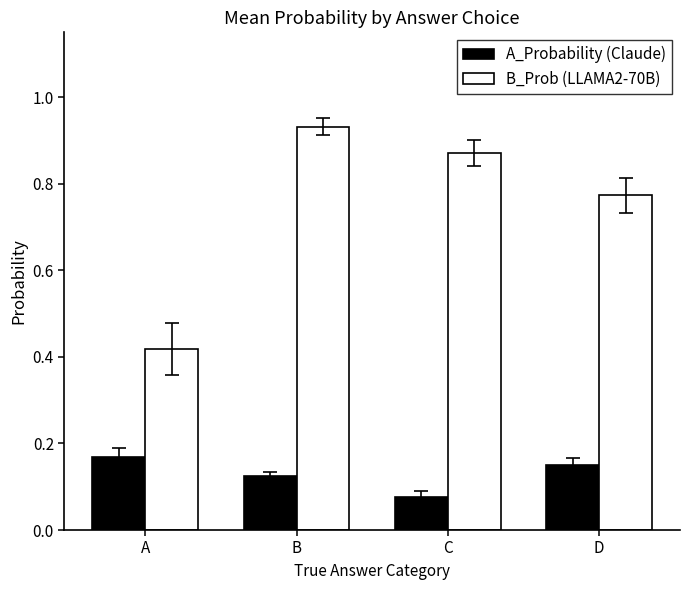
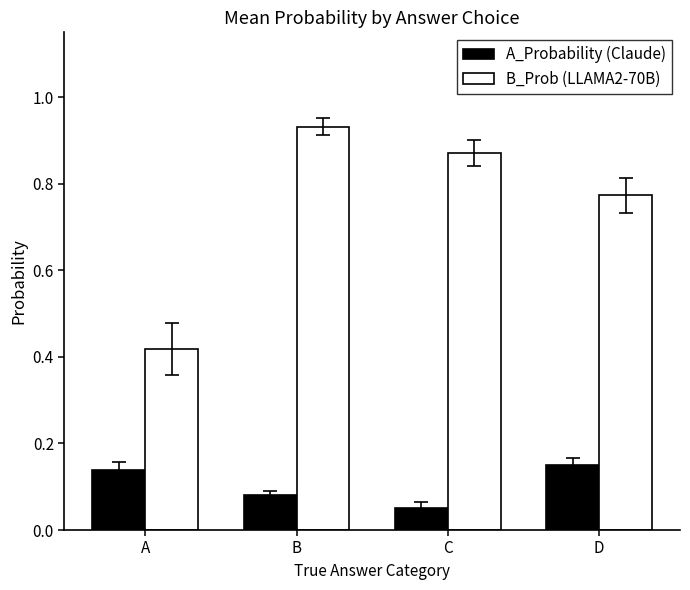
A_Probability (Claude), A: 0.17 -> 0.14
A_Probability (Claude), B: 0.12 -> 0.08
A_Probability (Claude), C: 0.08 -> 0.05
